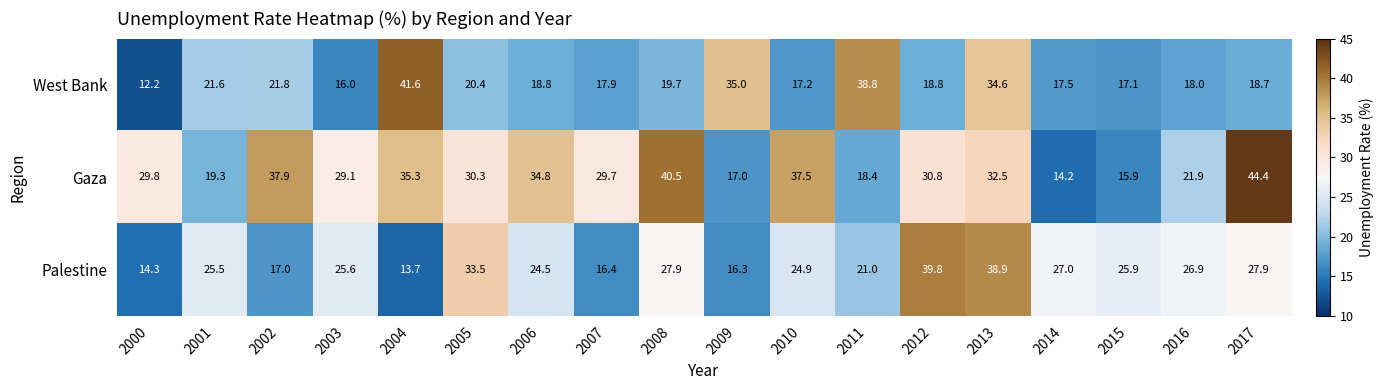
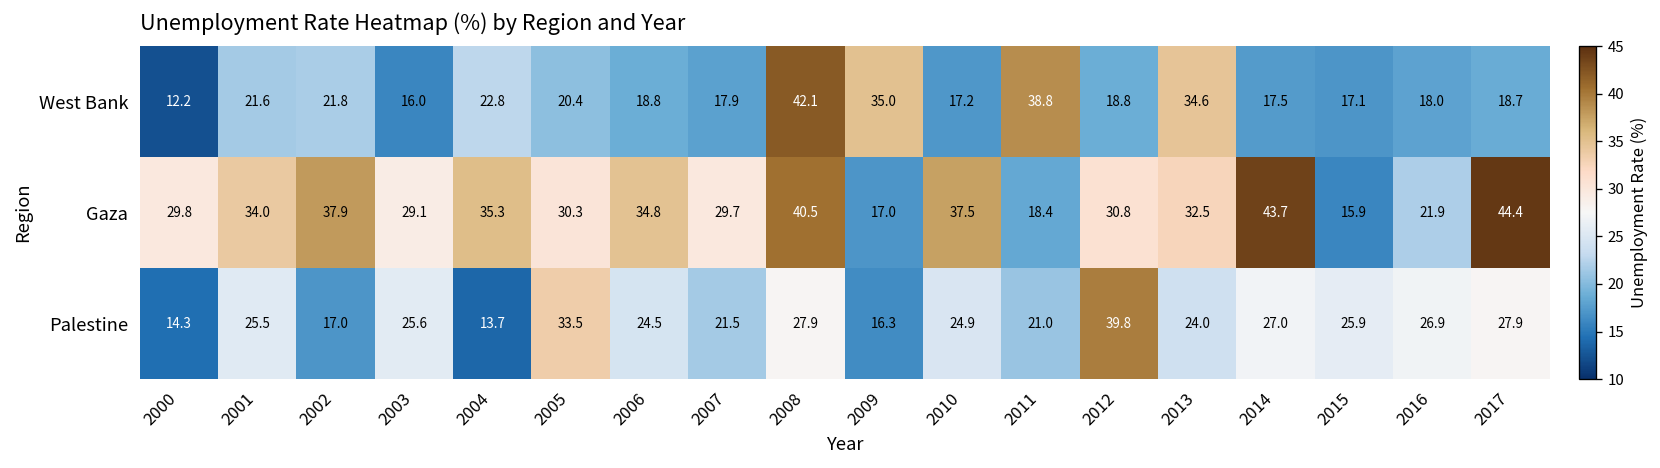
West Bank, 2004: 41.6 -> 22.8
West Bank, 2008: 19.7 -> 42.1
Gaza, 2001: 19.3 -> 34.0
Gaza, 2014: 14.2 -> 43.7
Palestine, 2007: 16.4 -> 21.5
Palestine, 2013: 38.9 -> 24.0
